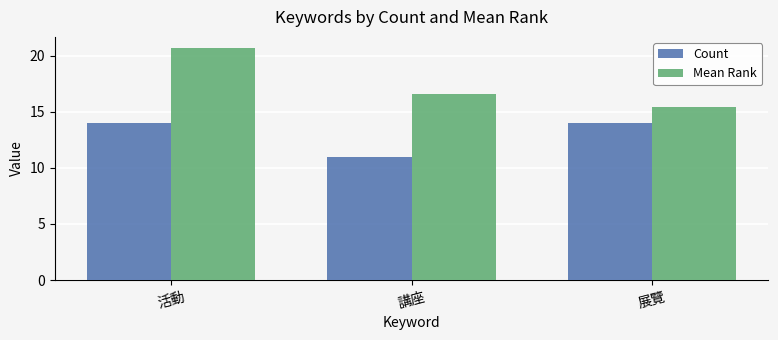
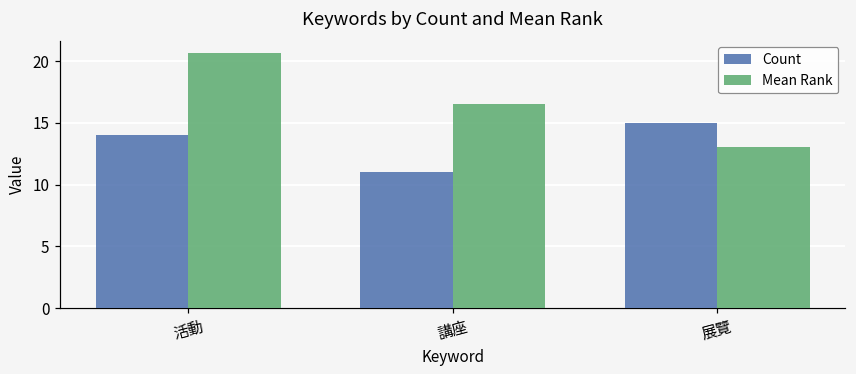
Count, 展覽: 14 -> 15
Mean Rank, 展覽: 15.4 -> 13.1
